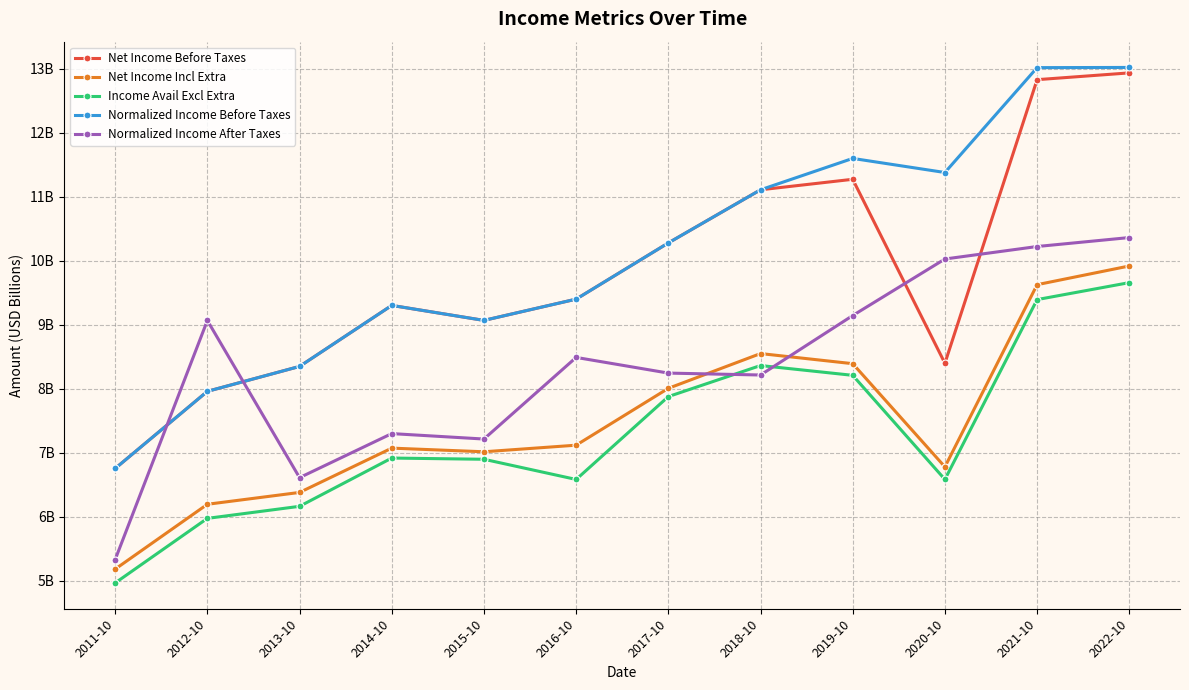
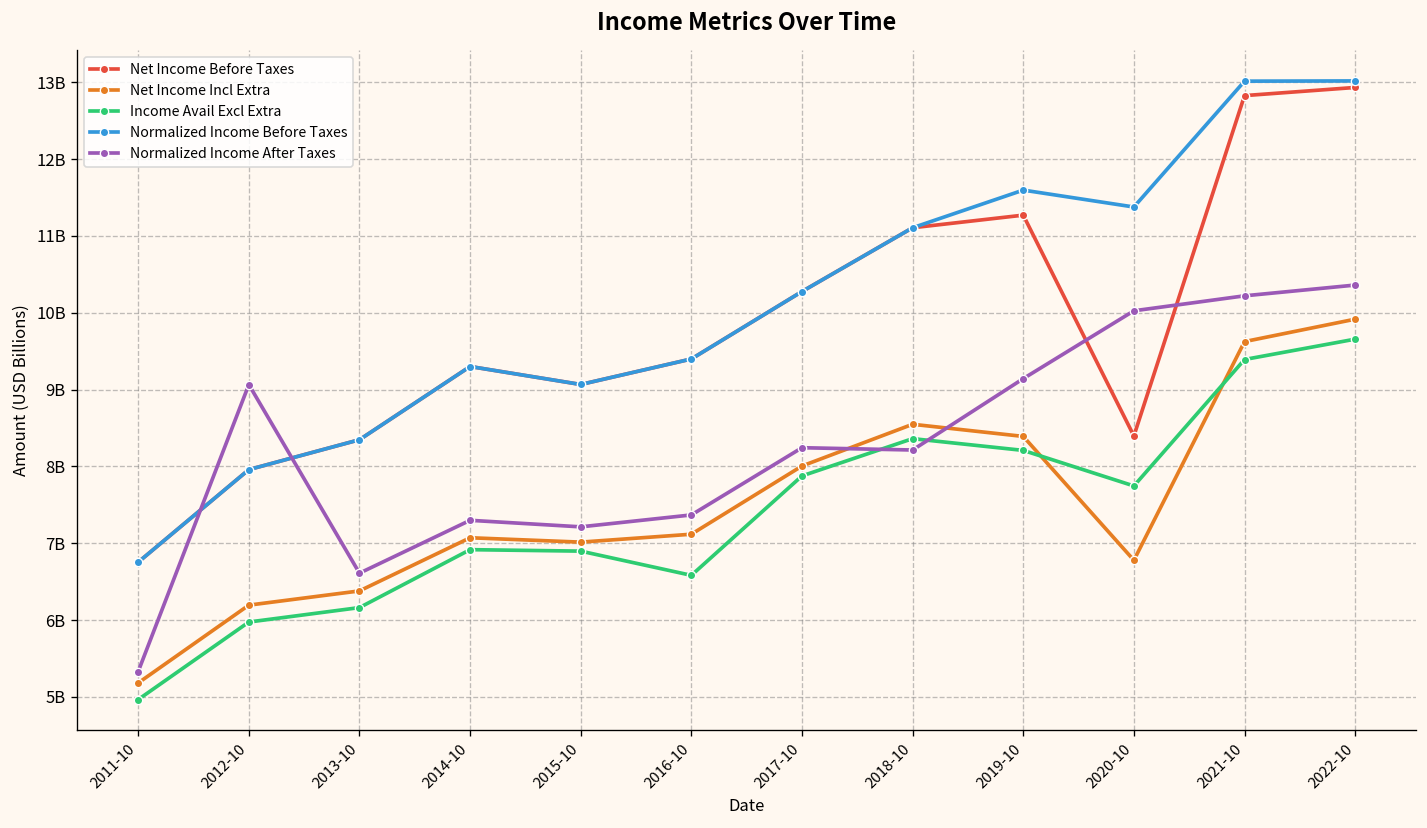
Normalized Income After Taxes, 2016-10: 8500000000 -> 7400000000
Income Avail Excl Extra, 2020-10: 6600000000 -> 7700000000
